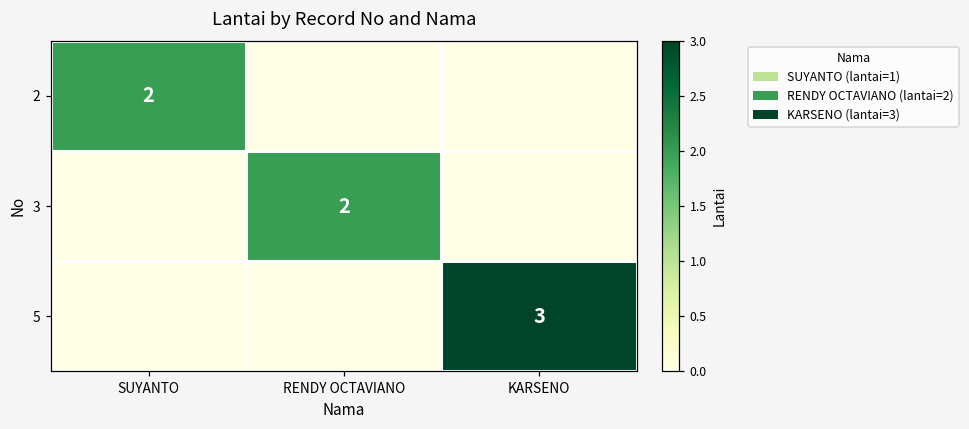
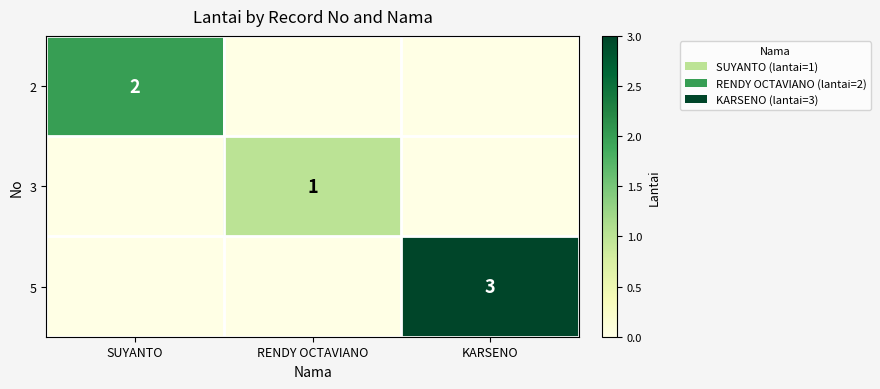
3, RENDY OCTAVIANO: 2 -> 1
